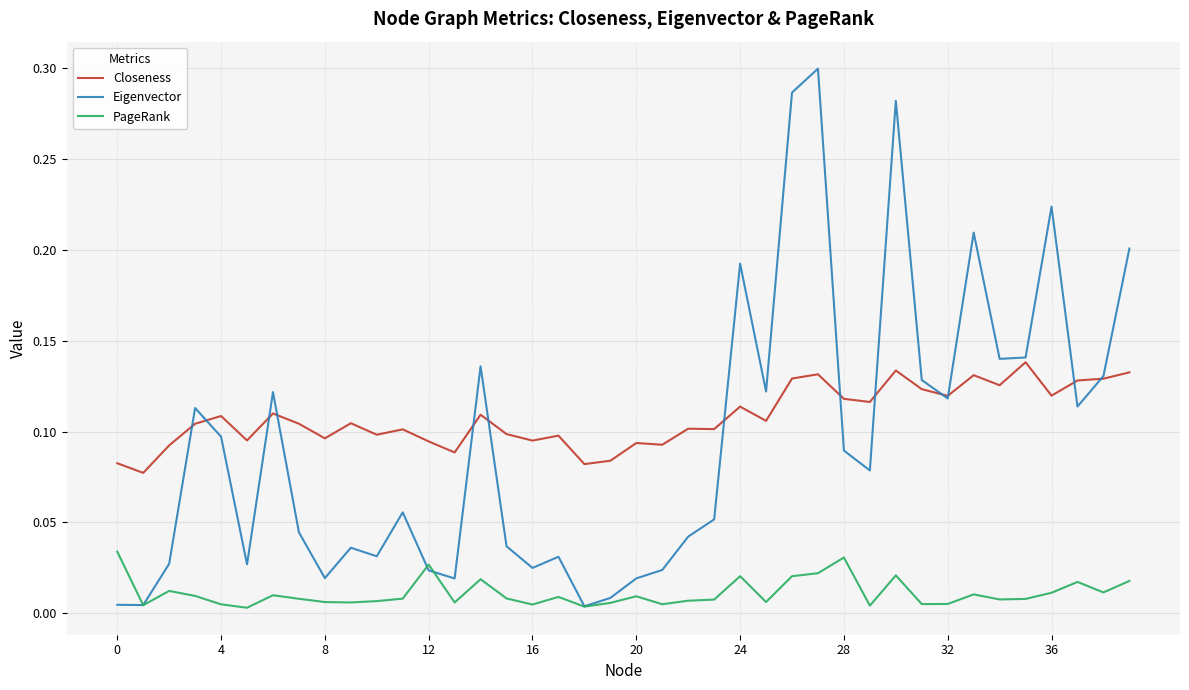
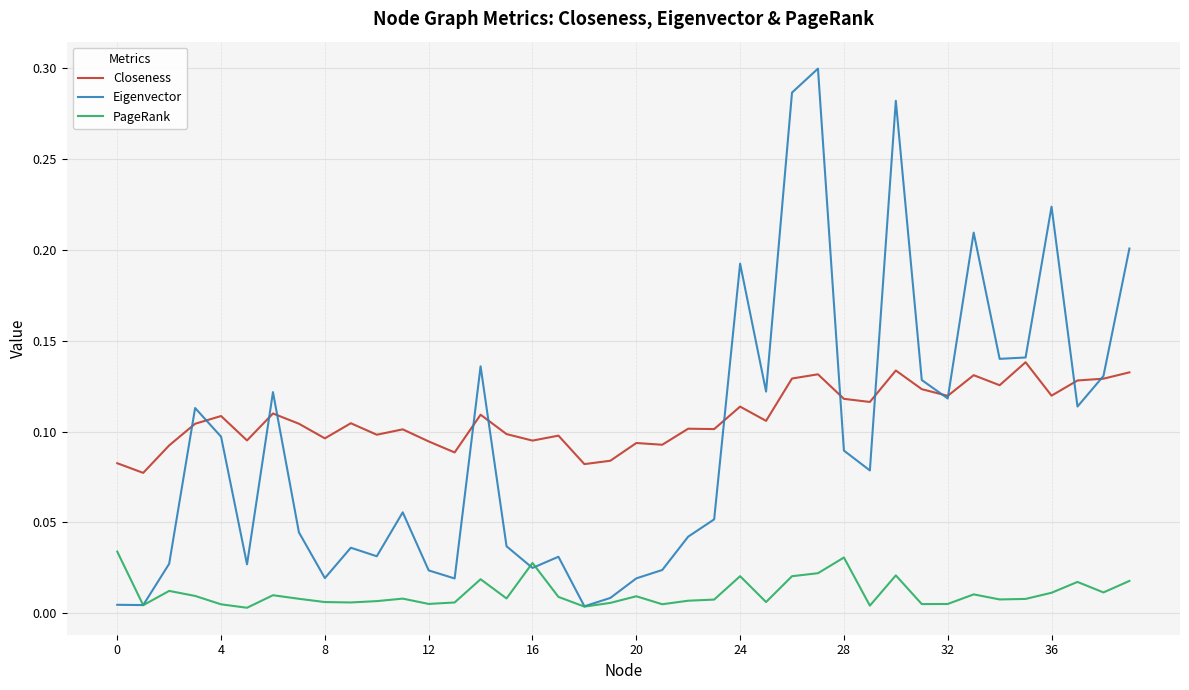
PageRank, 12: 0.027 -> 0.005
PageRank, 16: 0.005 -> 0.028
